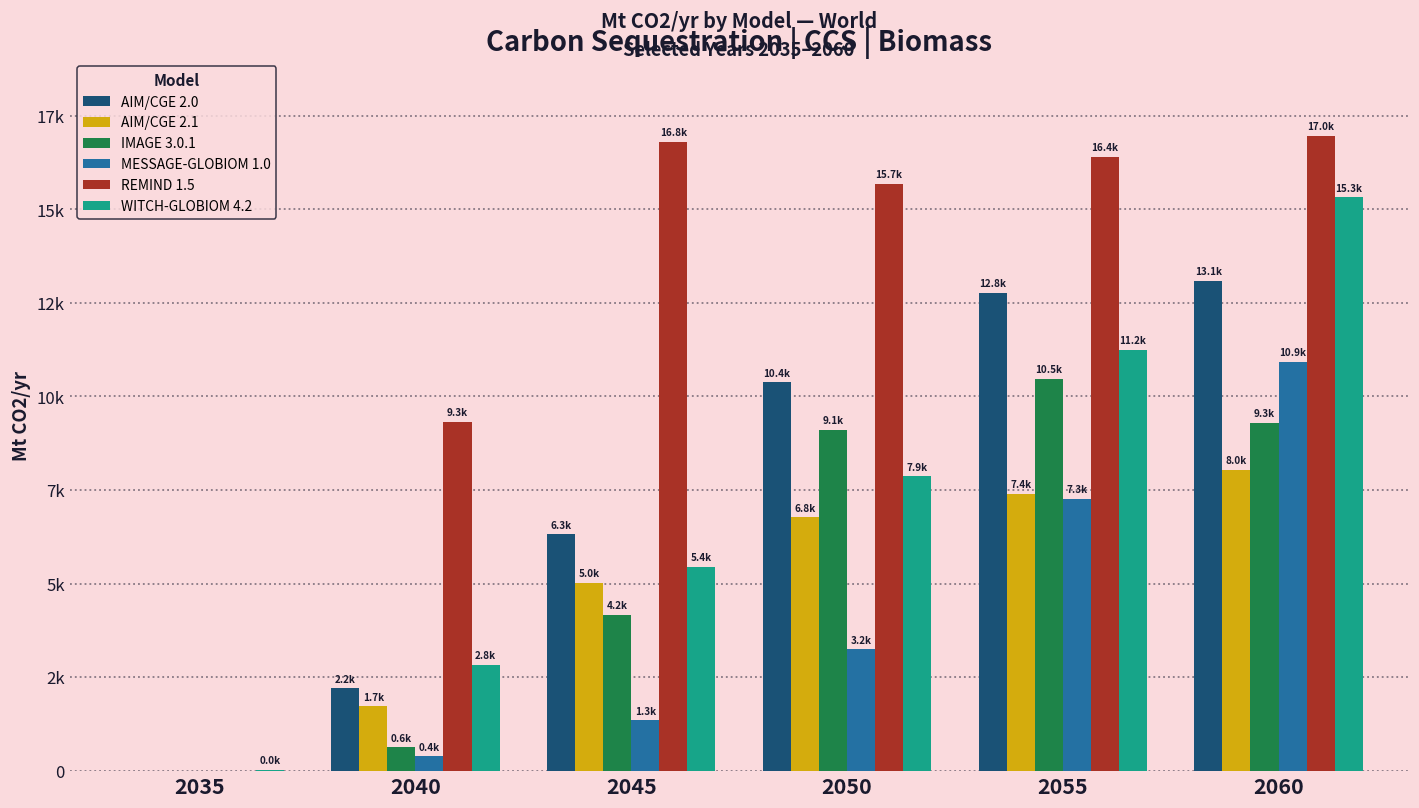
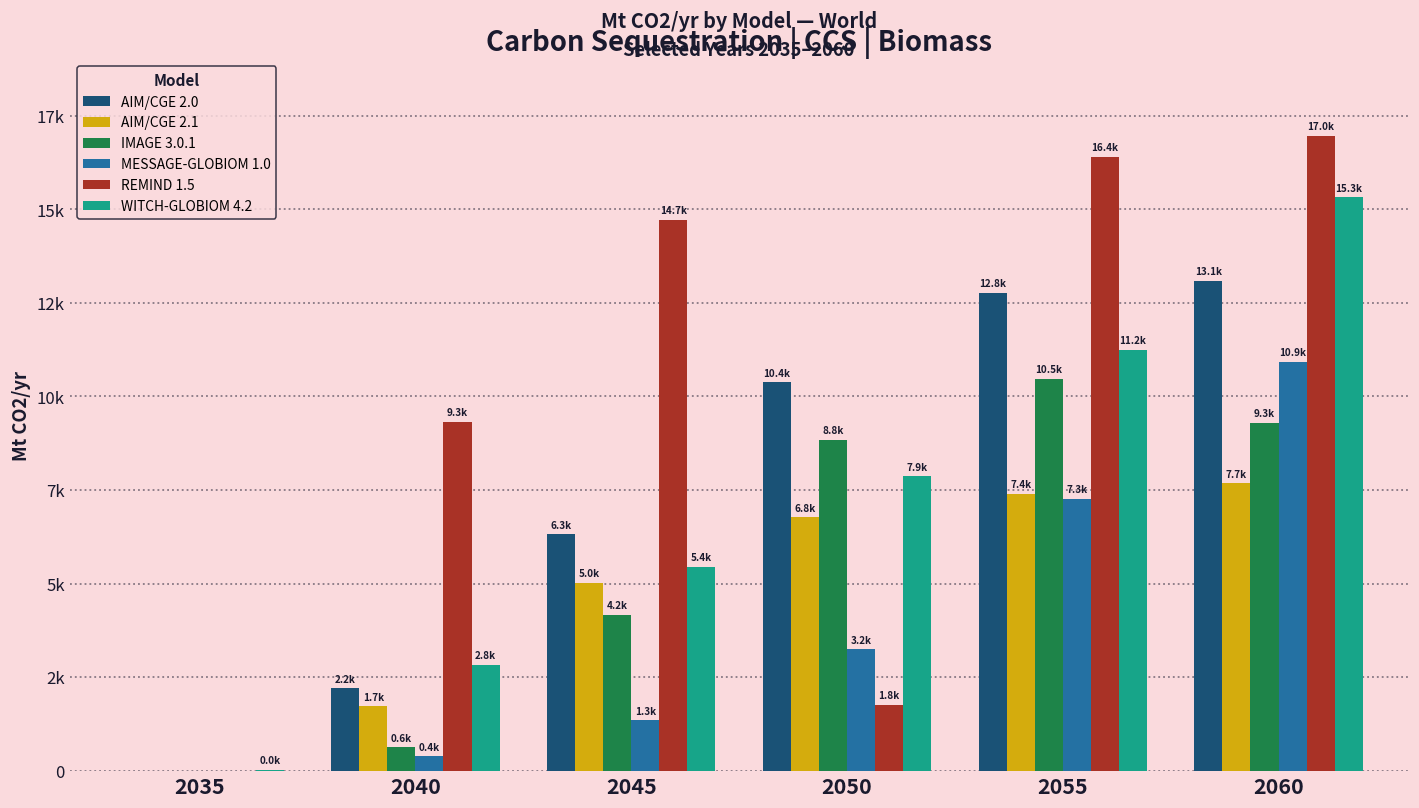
REMIND 1.5, 2045: 16.8k -> 14.7k
IMAGE 3.0.1, 2050: 9.1k -> 8.8k
REMIND 1.5, 2050: 15.7k -> 1.8k
AIM/CGE 2.1, 2060: 8.0k -> 7.7k
